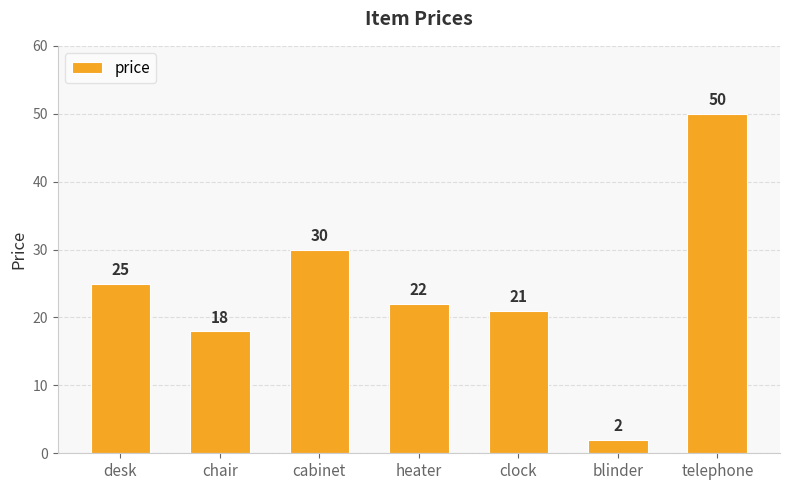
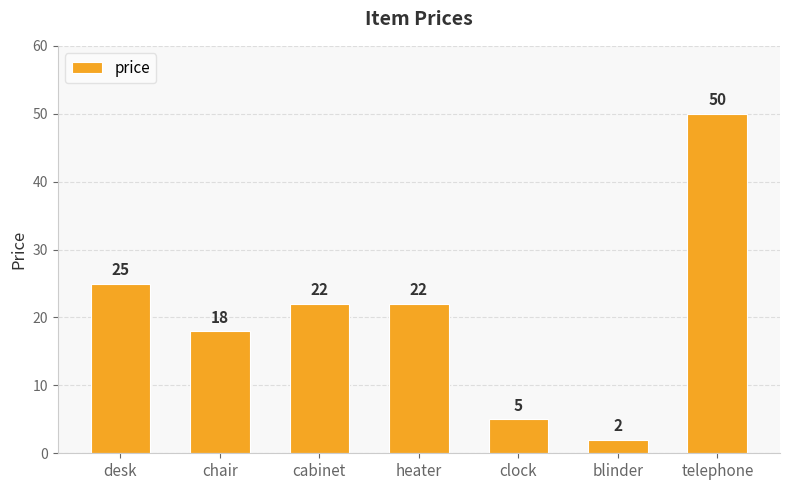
cabinet: 30 -> 22
clock: 21 -> 5
